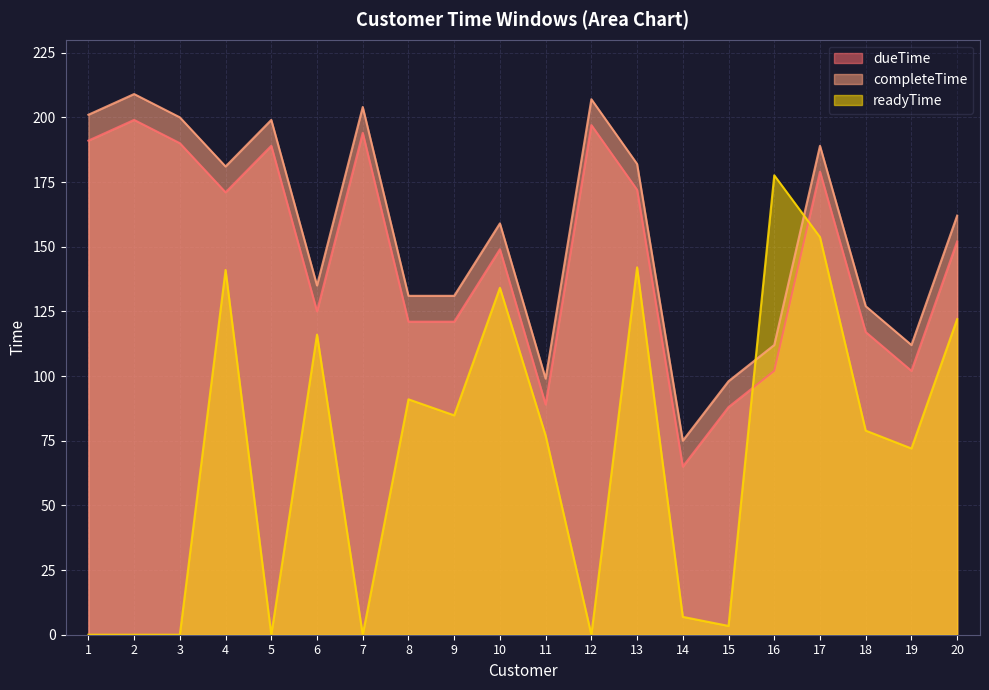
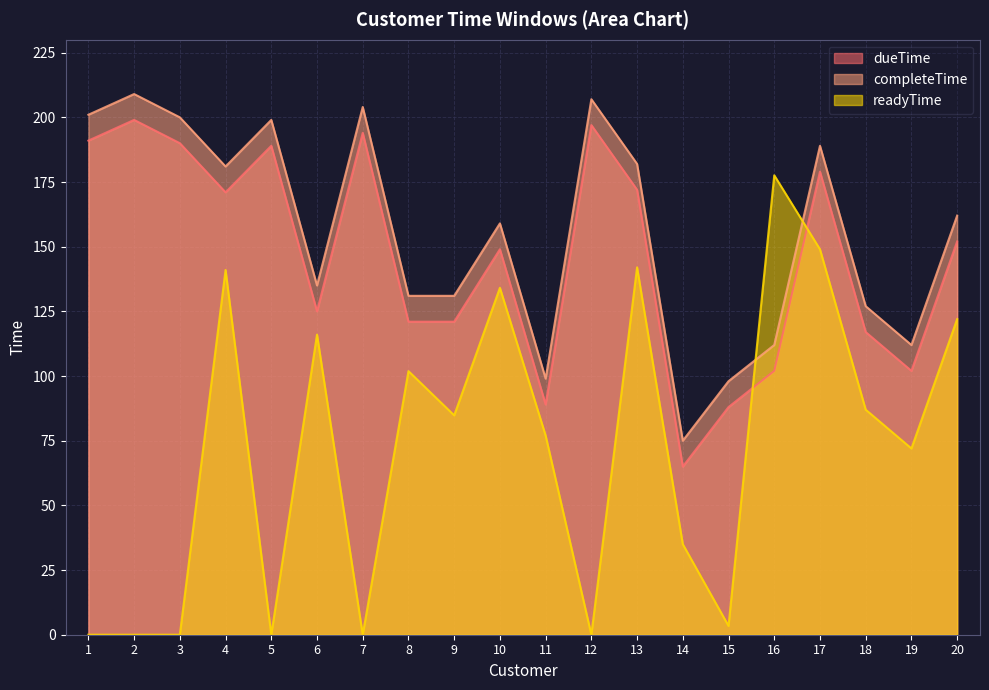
readyTime, 8: 91 -> 102
readyTime, 14: 7 -> 35
readyTime, 17: 154 -> 149
readyTime, 18: 79 -> 87
